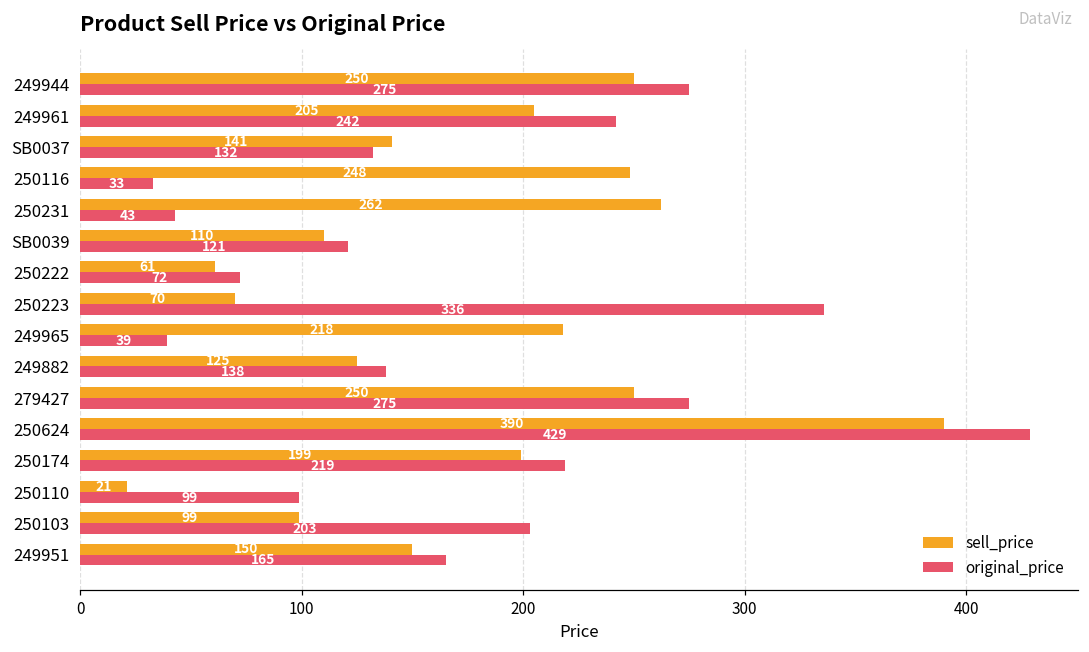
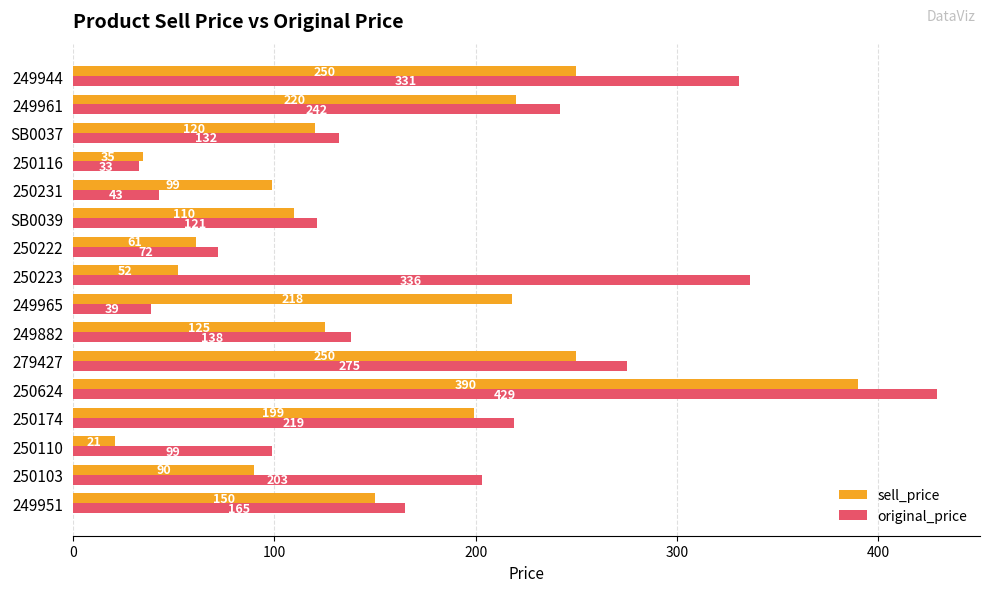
original_price, 249944: 275 -> 331
sell_price, 249961: 205 -> 220
sell_price, SB0037: 141 -> 120
sell_price, 250116: 248 -> 35
sell_price, 250231: 262 -> 99
sell_price, 250223: 70 -> 52
sell_price, 250103: 99 -> 90
